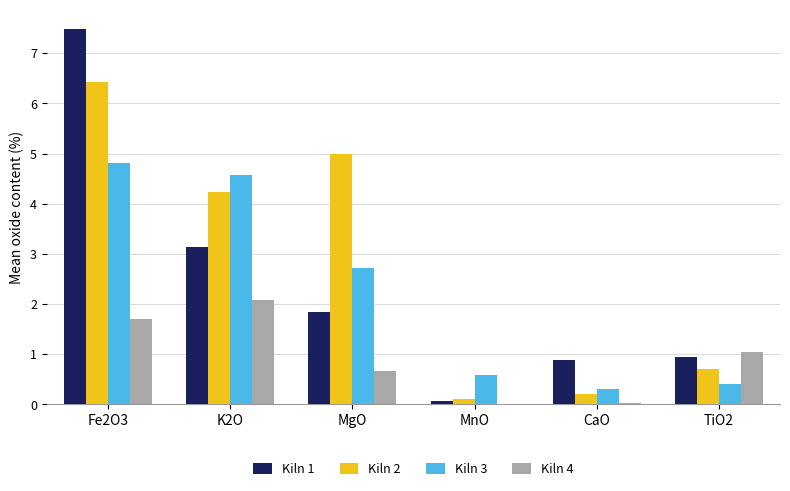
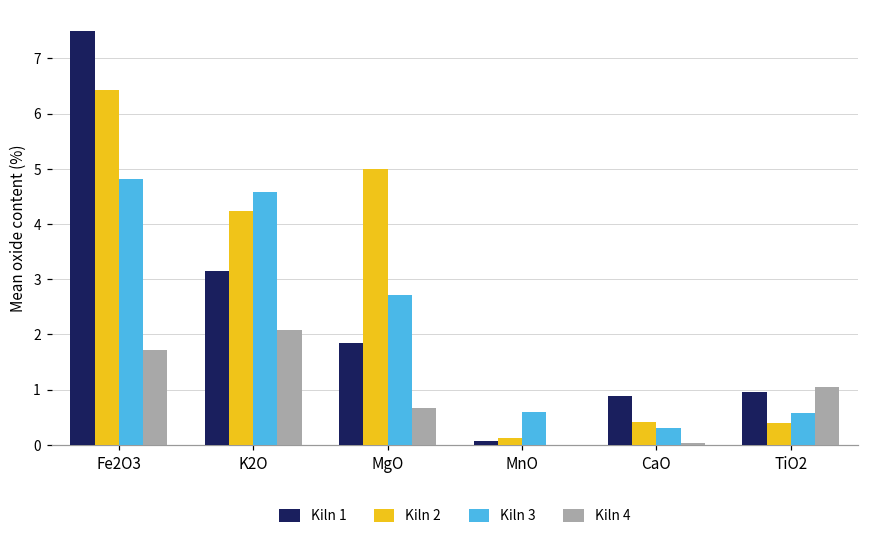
Kiln 2, CaO: 0.2 -> 0.4
Kiln 2, TiO2: 0.7 -> 0.4
Kiln 3, TiO2: 0.4 -> 0.6
